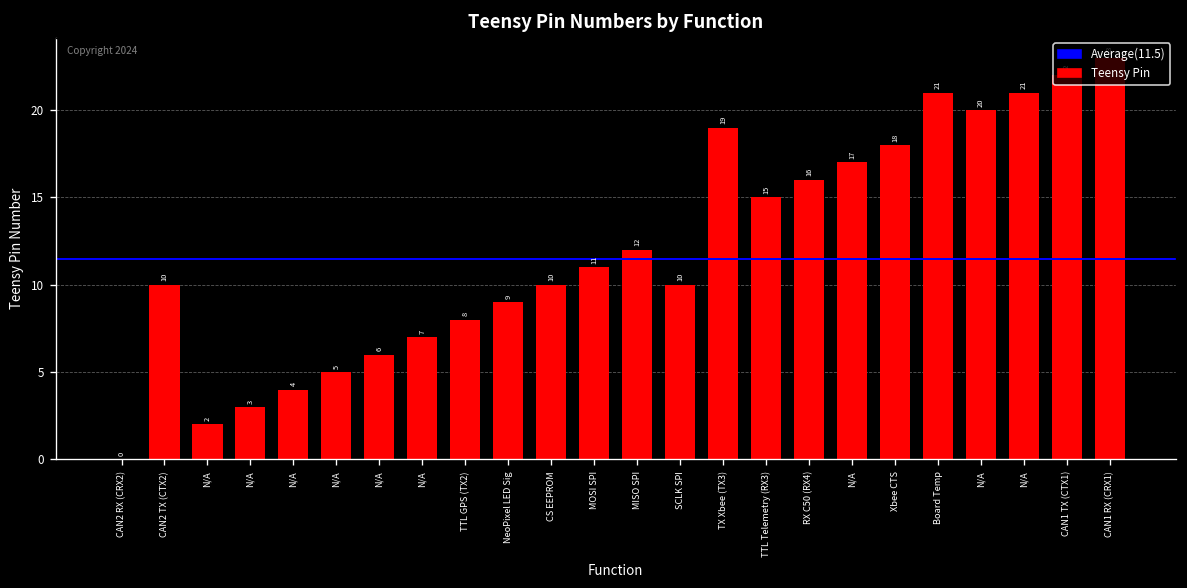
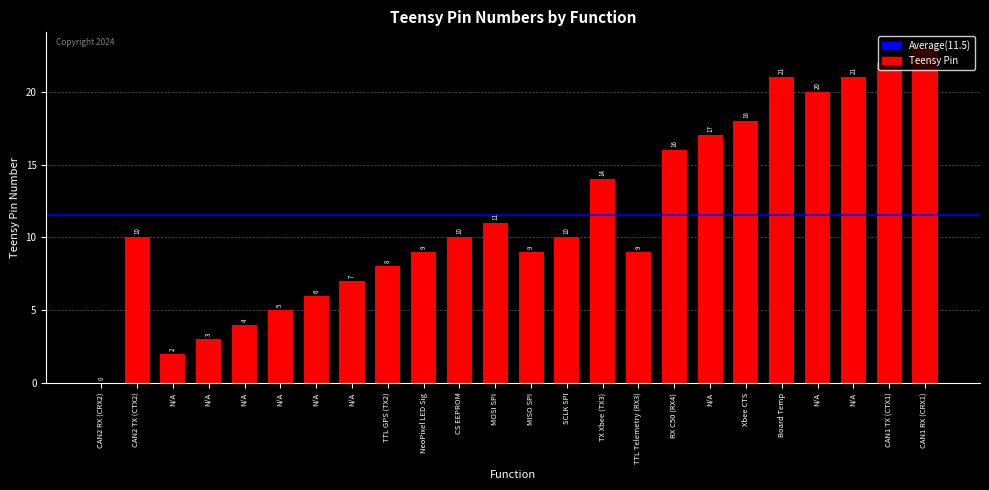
MISO SPI: 12 -> 9
TX Xbee (TX3): 19 -> 14
TTL Telemetry (RX3): 15 -> 9
